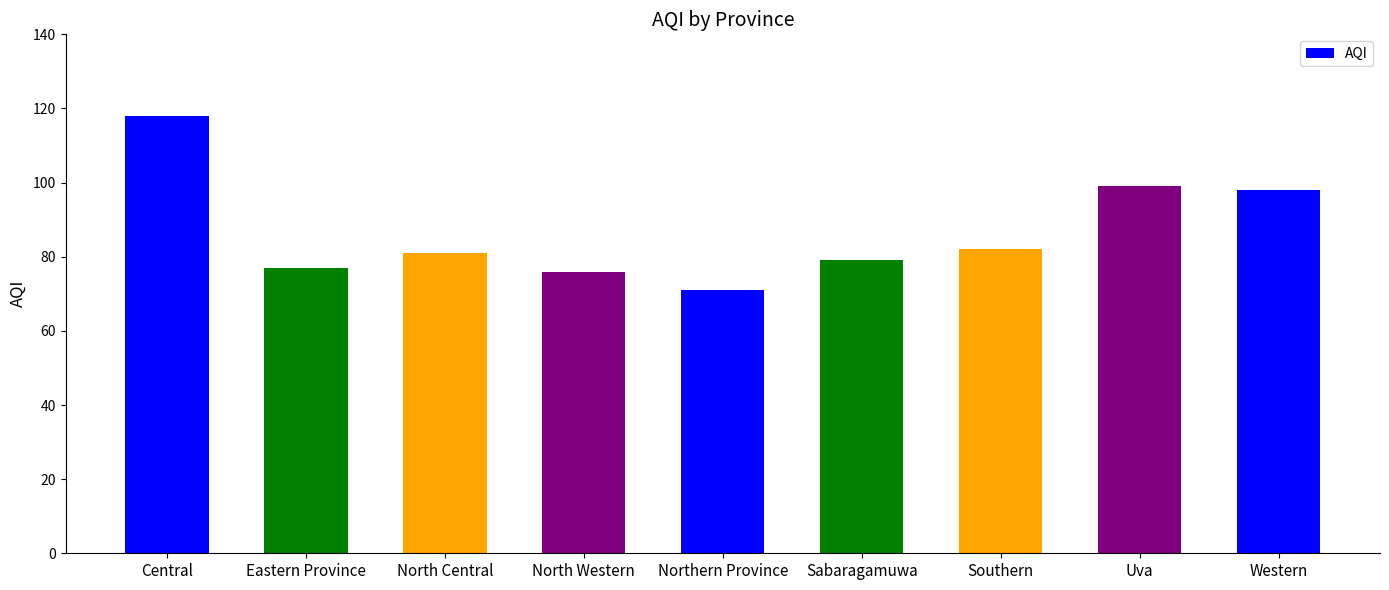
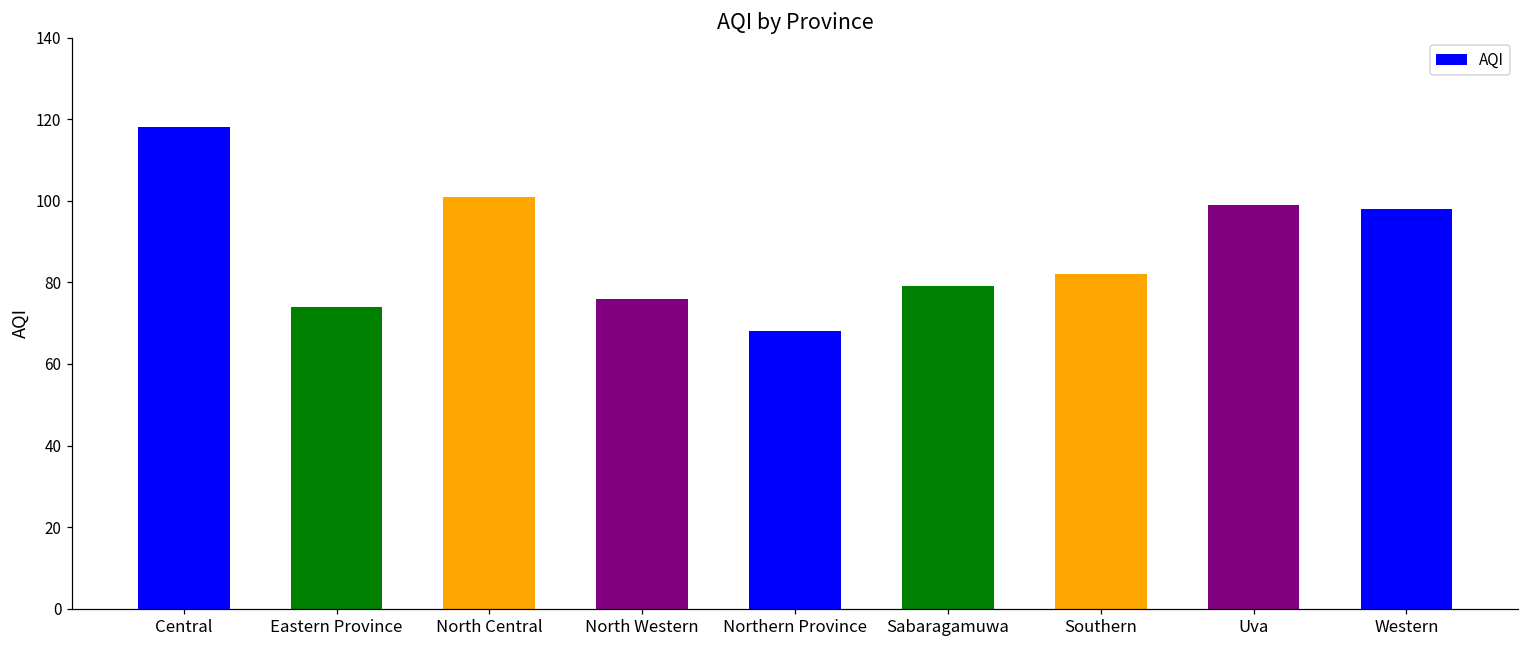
Eastern Province: 77 -> 74
North Central: 81 -> 101
Northern Province: 71 -> 68
